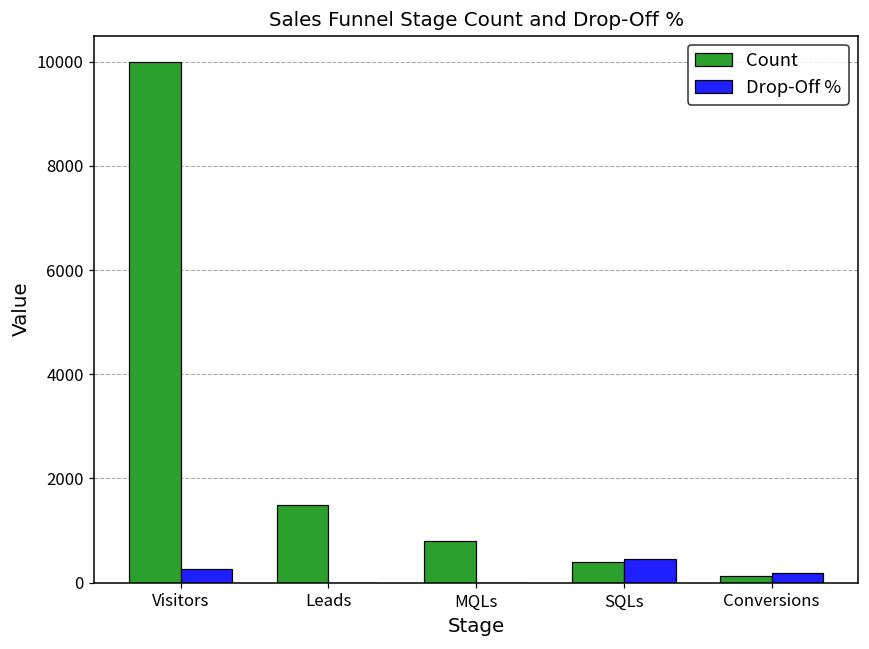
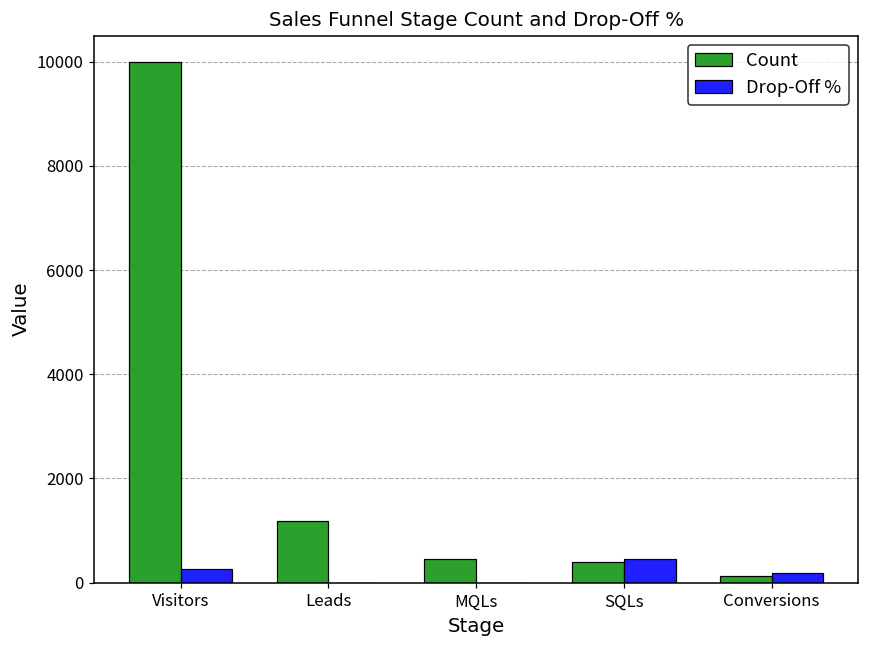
Count, Leads: 1500 -> 1200
Count, MQLs: 800 -> 500
